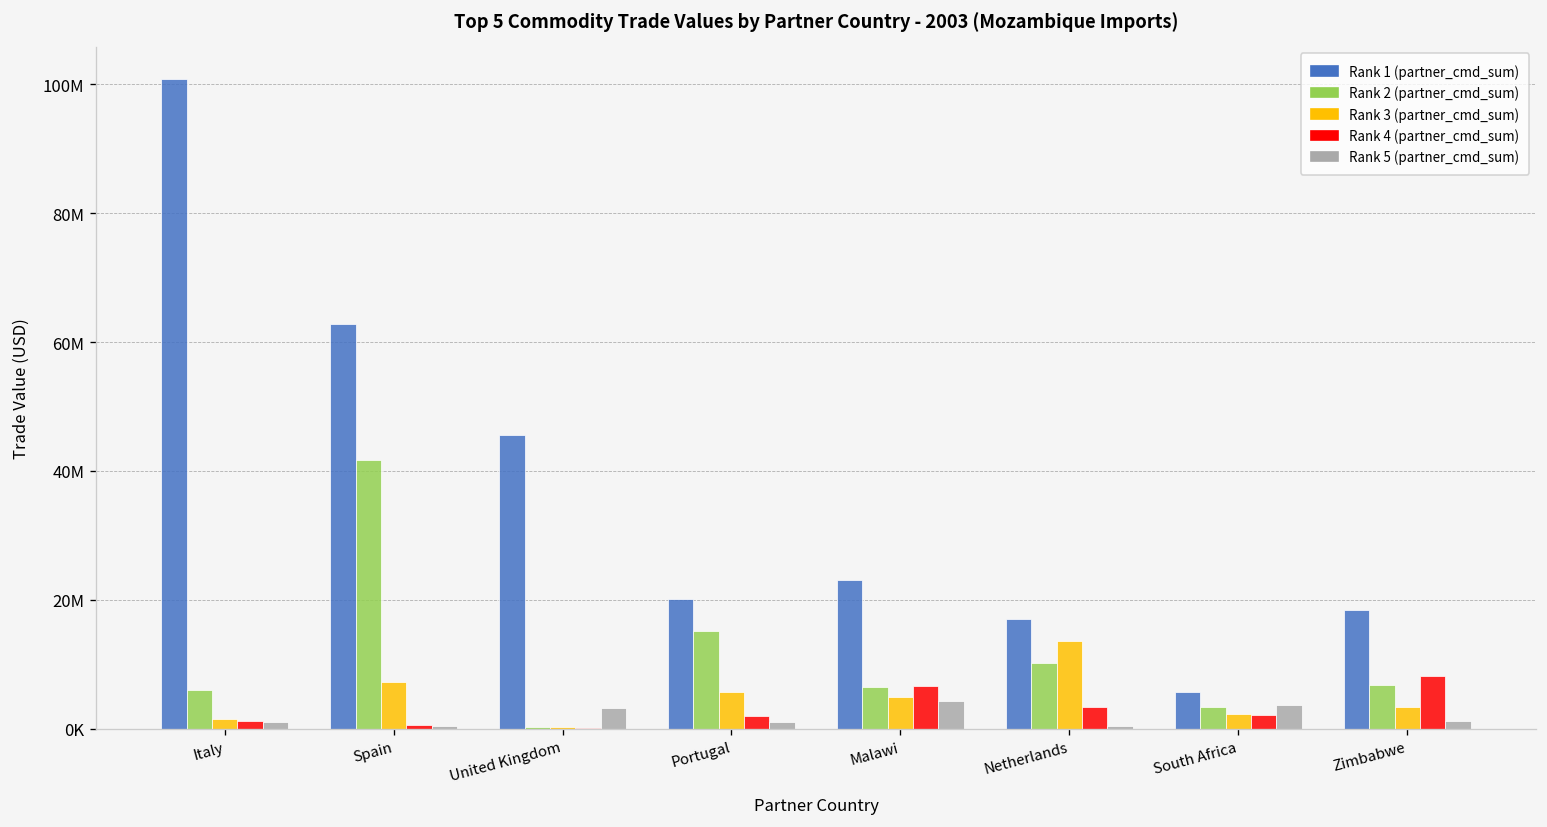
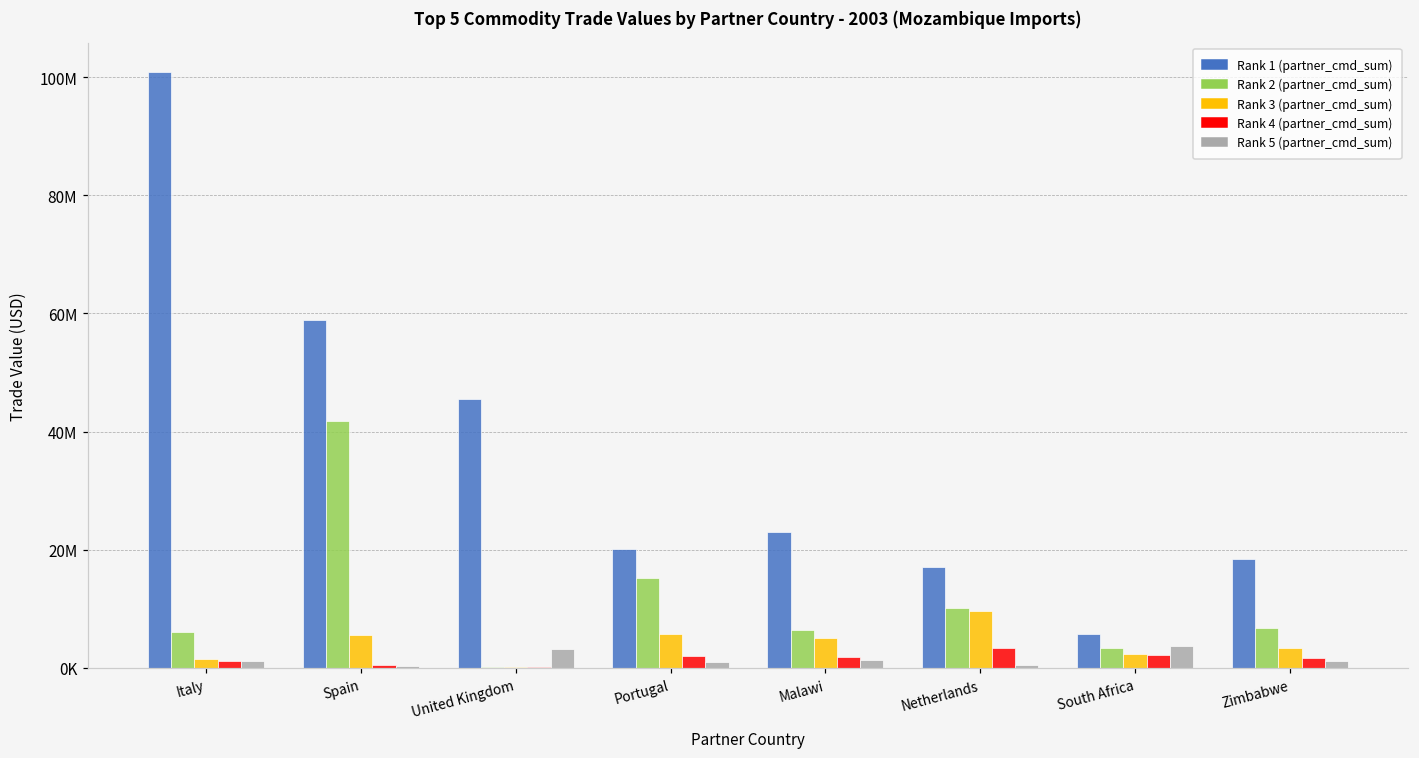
Rank 1 (partner_cmd_sum), Spain: 63000000 -> 59000000
Rank 3 (partner_cmd_sum), Spain: 7000000 -> 6000000
Rank 4 (partner_cmd_sum), Malawi: 7000000 -> 2000000
Rank 5 (partner_cmd_sum), Malawi: 4000000 -> 1000000
Rank 3 (partner_cmd_sum), Netherlands: 14000000 -> 10000000
Rank 4 (partner_cmd_sum), Zimbabwe: 8000000 -> 2000000
